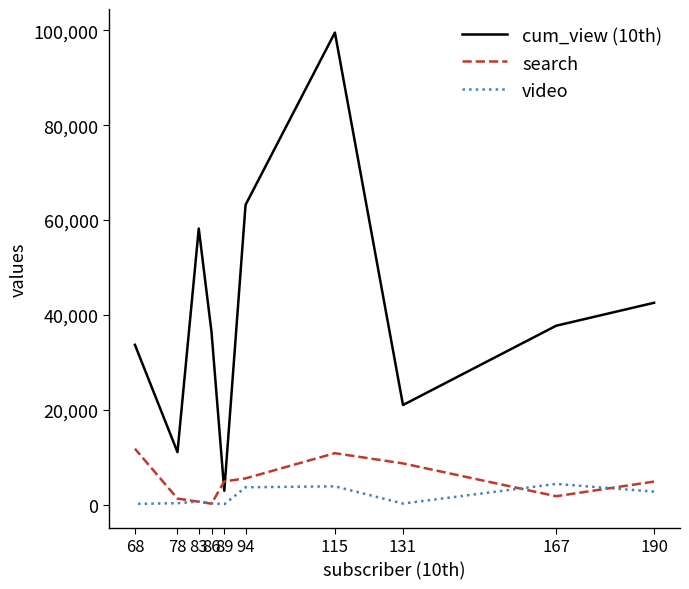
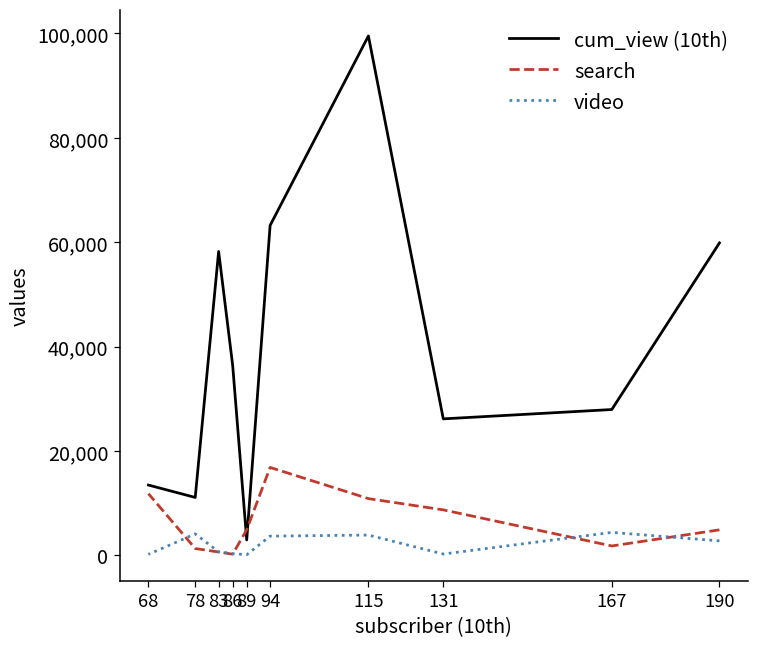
cum_view (10th), 68: 34,000 -> 13,000
video, 78: 0 -> 4,000
search, 94: 6,000 -> 17,000
cum_view (10th), 131: 21,000 -> 26,000
cum_view (10th), 167: 38,000 -> 28,000
cum_view (10th), 190: 43,000 -> 60,000
